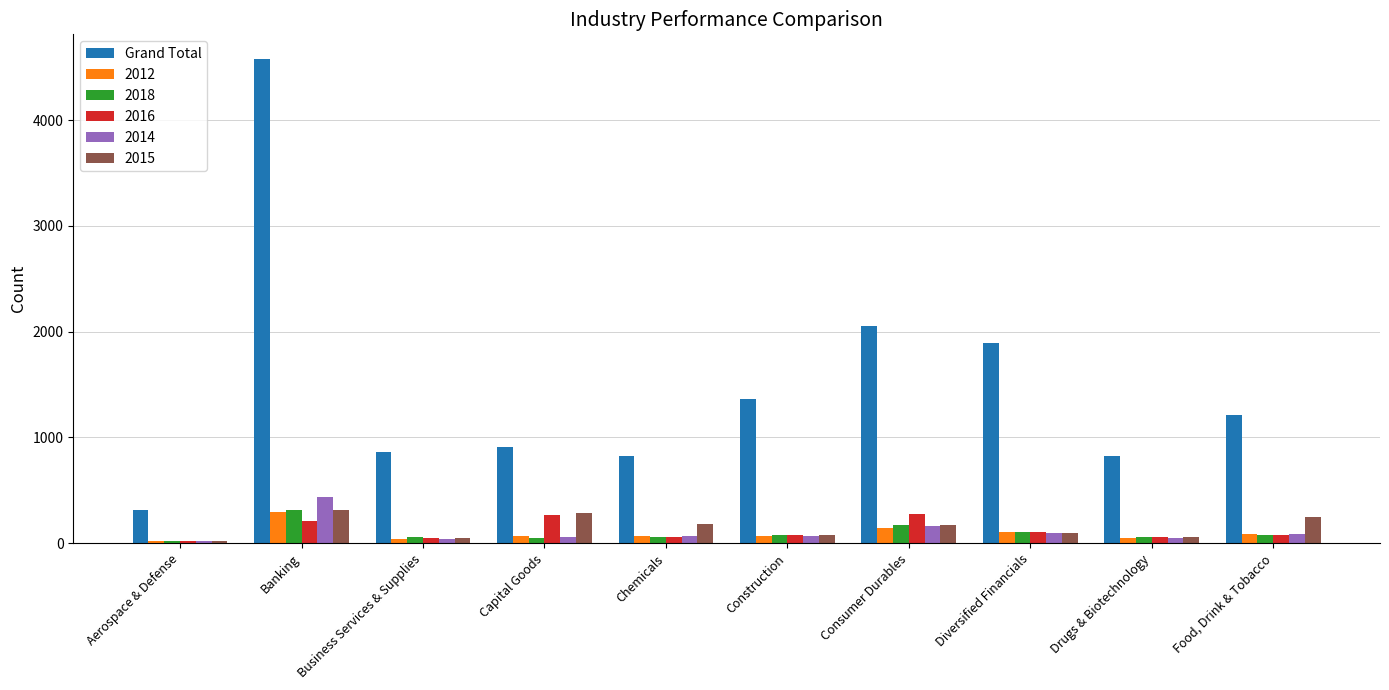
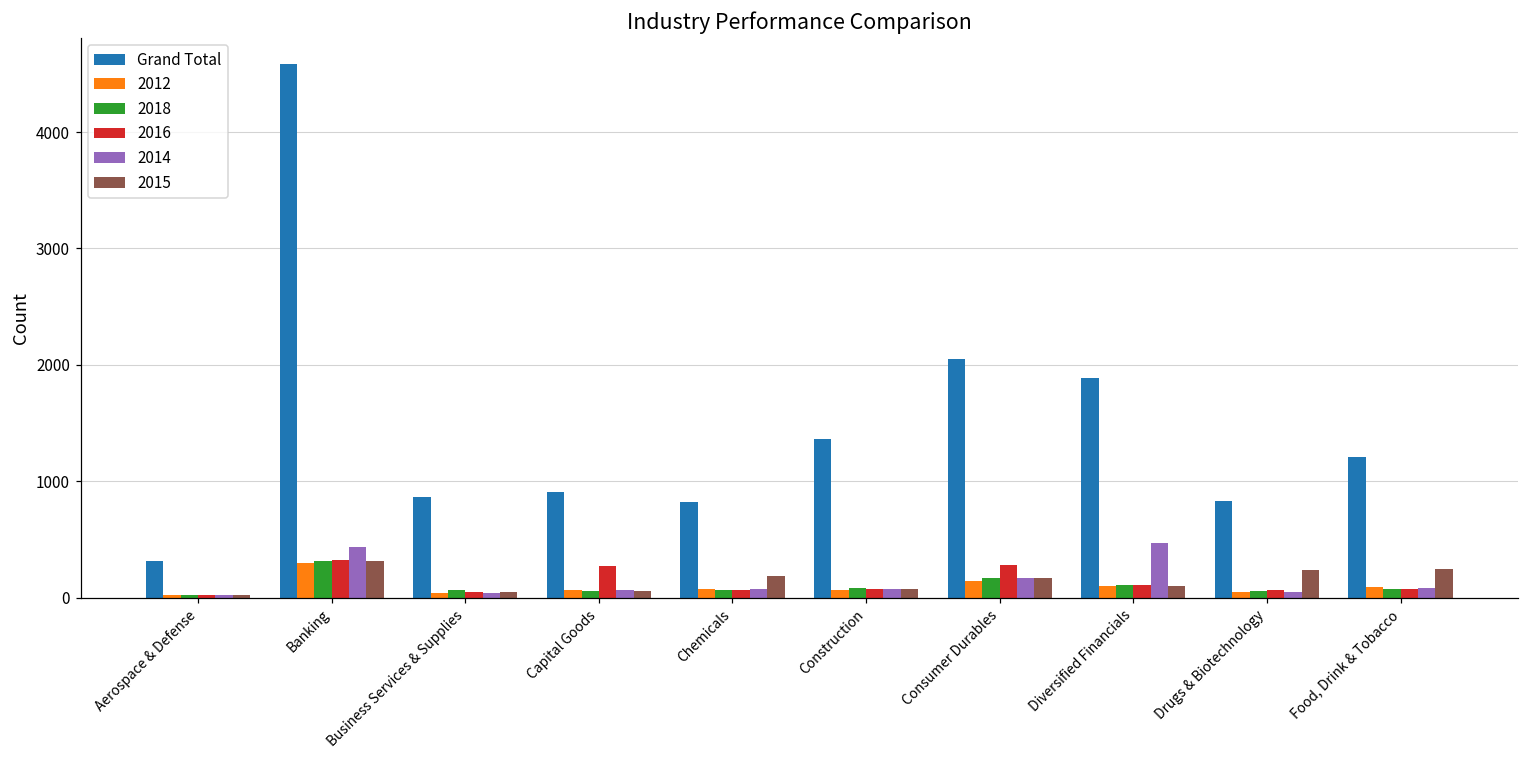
2016, Banking: 210 -> 320
2015, Capital Goods: 280 -> 60
2014, Diversified Financials: 100 -> 470
2015, Drugs & Biotechnology: 60 -> 240
